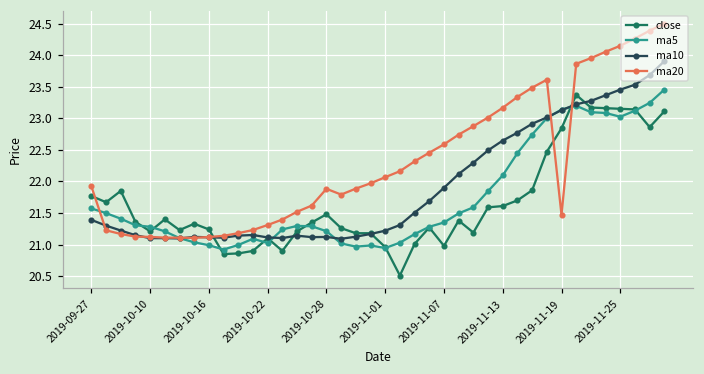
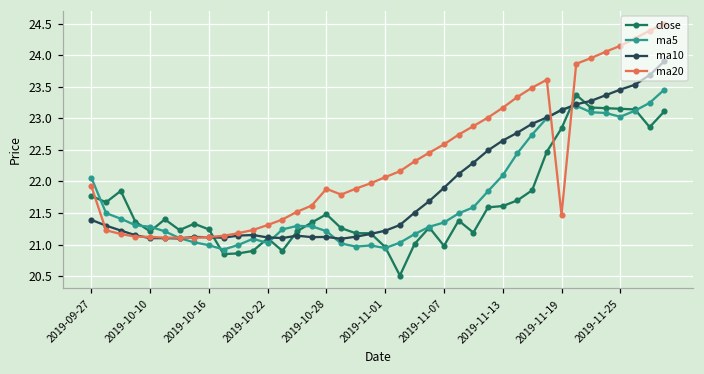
ma5, 2019-09-27: 21.6 -> 22.1
